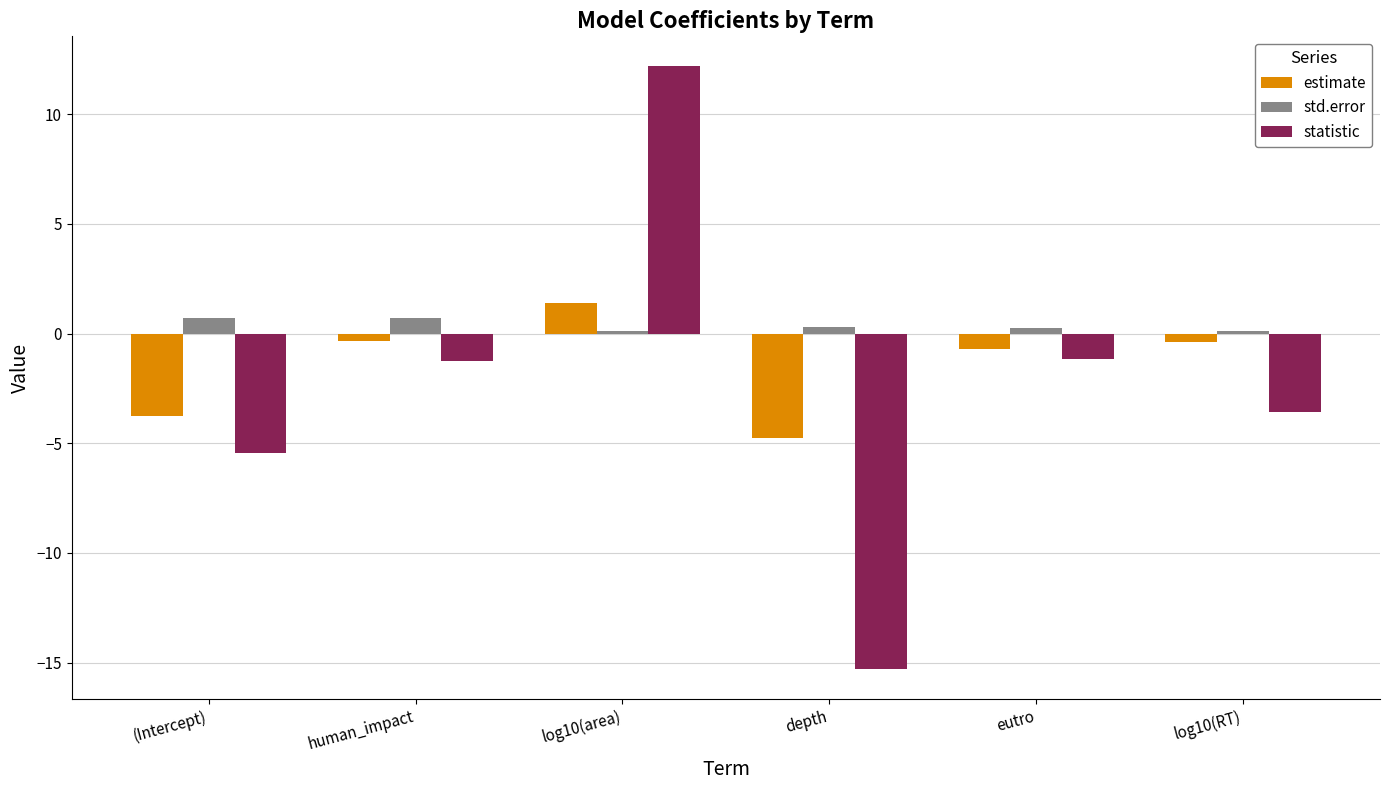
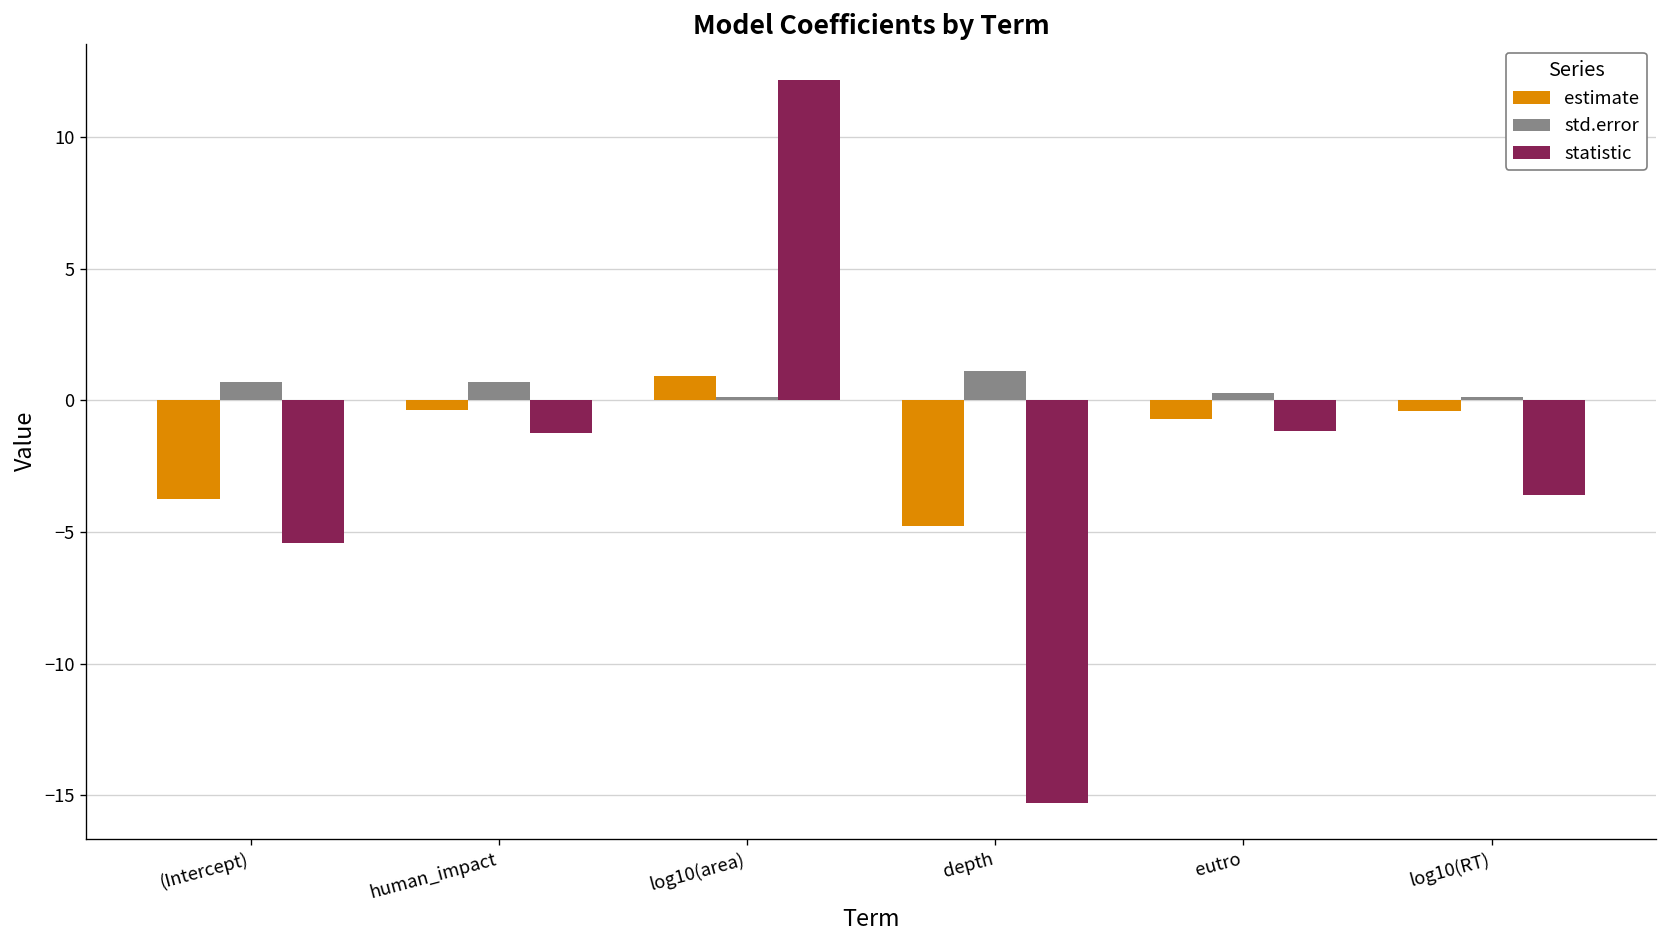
estimate, log10(area): 1.4 -> 0.9
std.error, depth: 0.3 -> 1.1
